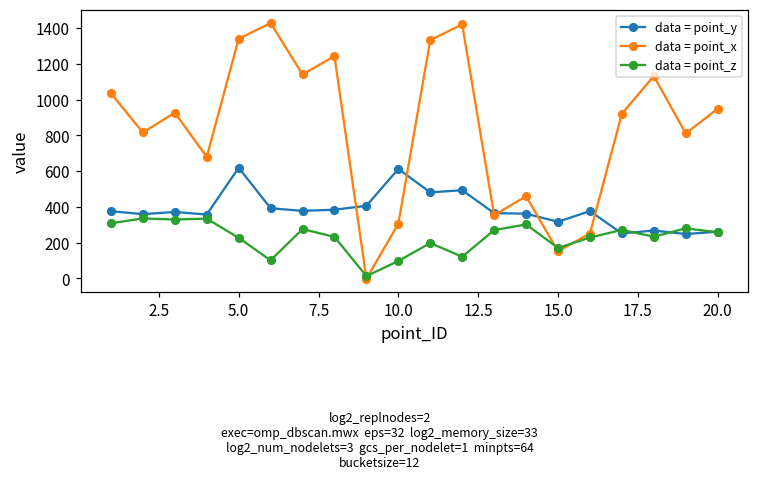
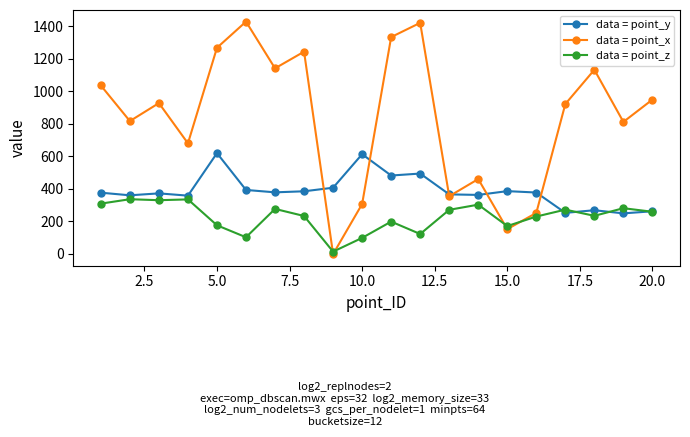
data = point_x, 5.0: 1340 -> 1270
data = point_z, 5.0: 230 -> 180
data = point_y, 15.0: 320 -> 390
